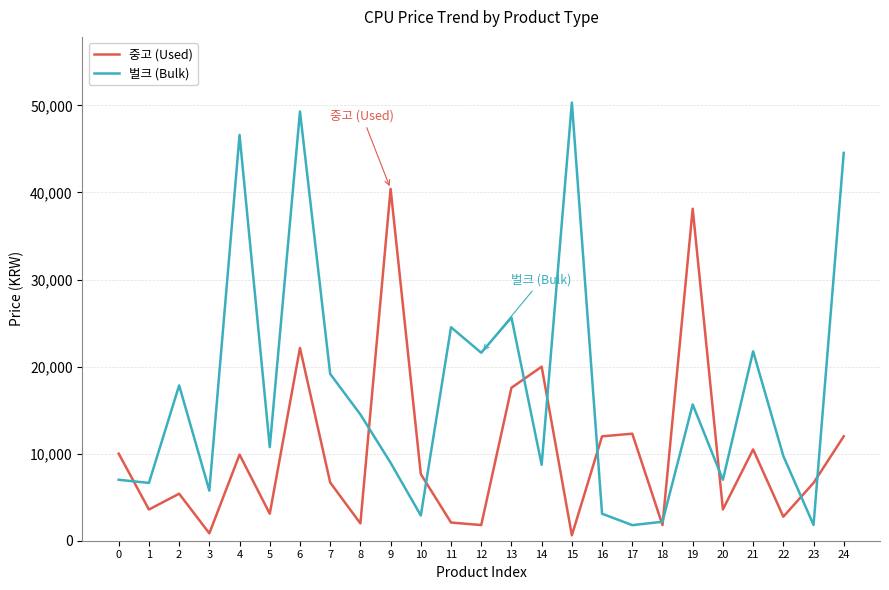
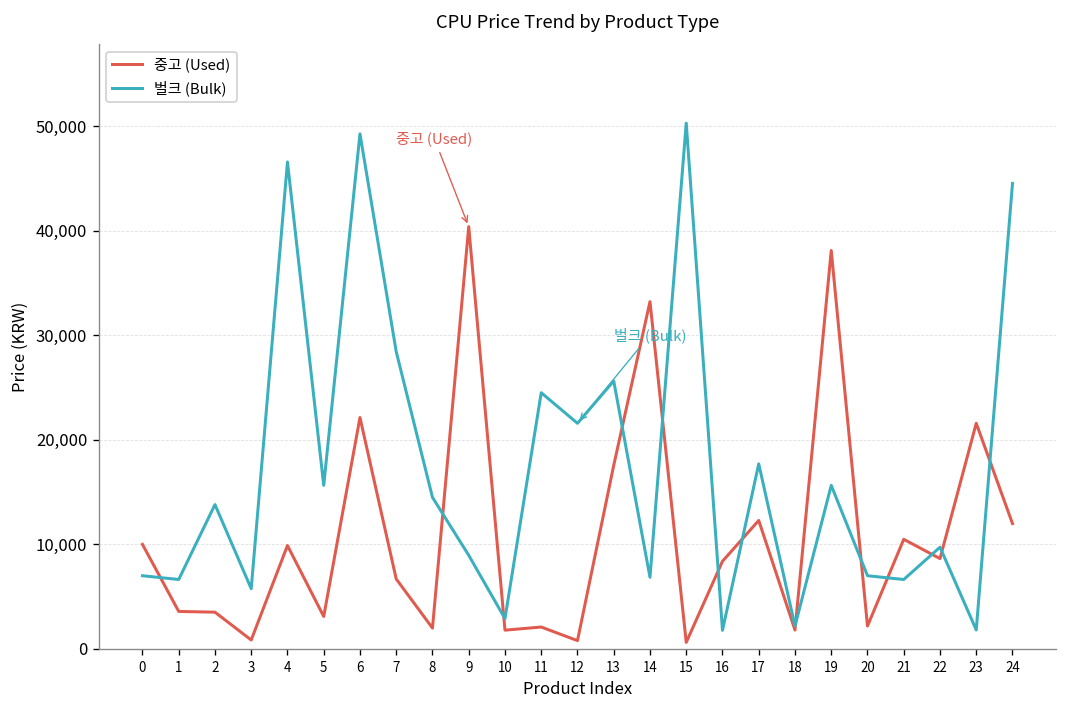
중고 (Used), 2: 5,000 -> 4,000
벌크 (Bulk), 2: 18,000 -> 14,000
벌크 (Bulk), 5: 11,000 -> 16,000
벌크 (Bulk), 7: 19,000 -> 28,000
중고 (Used), 10: 8,000 -> 2,000
중고 (Used), 12: 2,000 -> 1,000
중고 (Used), 14: 20,000 -> 33,000
벌크 (Bulk), 14: 9,000 -> 7,000
중고 (Used), 16: 12,000 -> 8,000
벌크 (Bulk), 16: 3,000 -> 2,000
벌크 (Bulk), 17: 2,000 -> 18,000
중고 (Used), 20: 4,000 -> 2,000
벌크 (Bulk), 21: 22,000 -> 7,000
중고 (Used), 22: 3,000 -> 9,000
중고 (Used), 23: 7,000 -> 22,000
